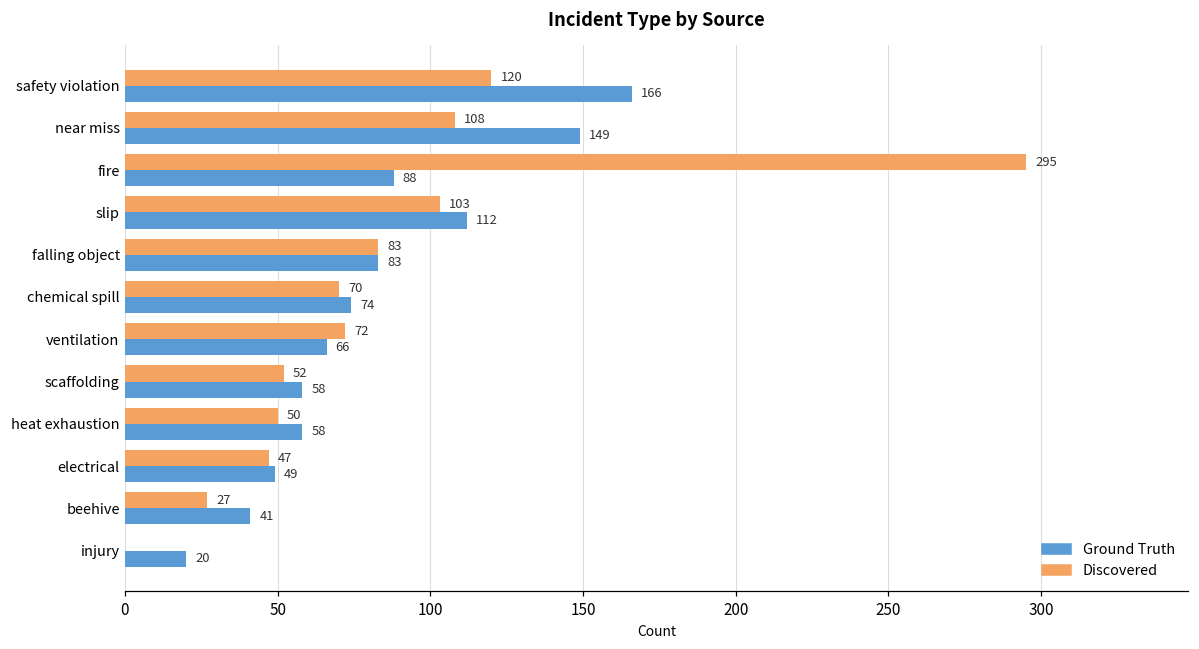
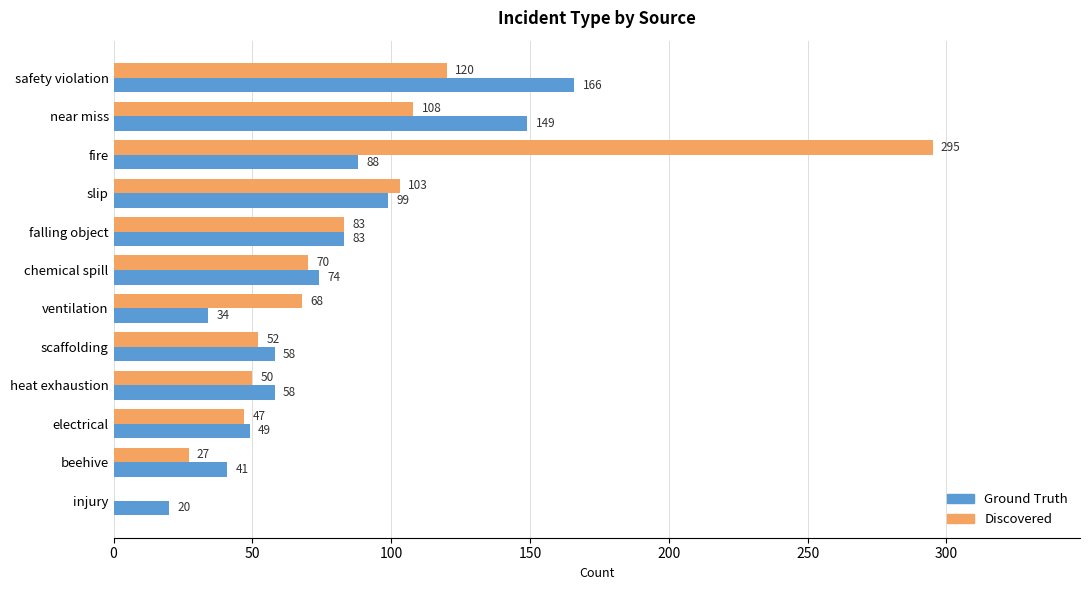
Ground Truth, slip: 112 -> 99
Discovered, ventilation: 72 -> 68
Ground Truth, ventilation: 66 -> 34
